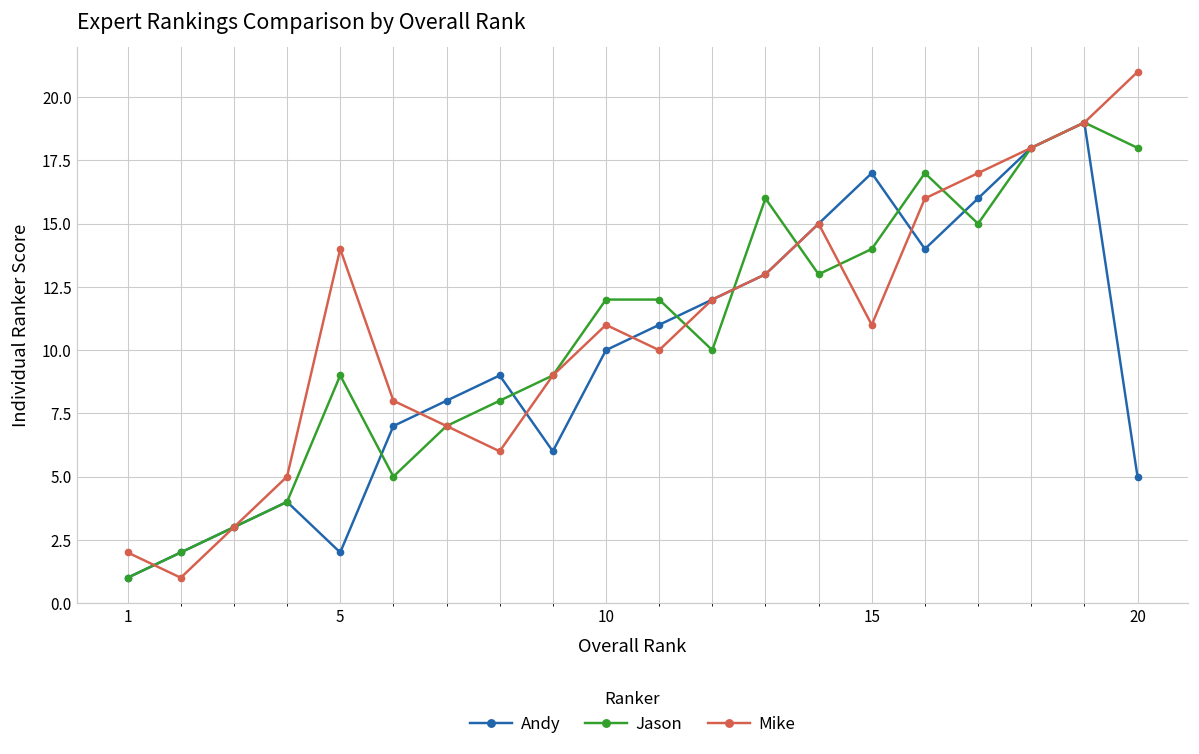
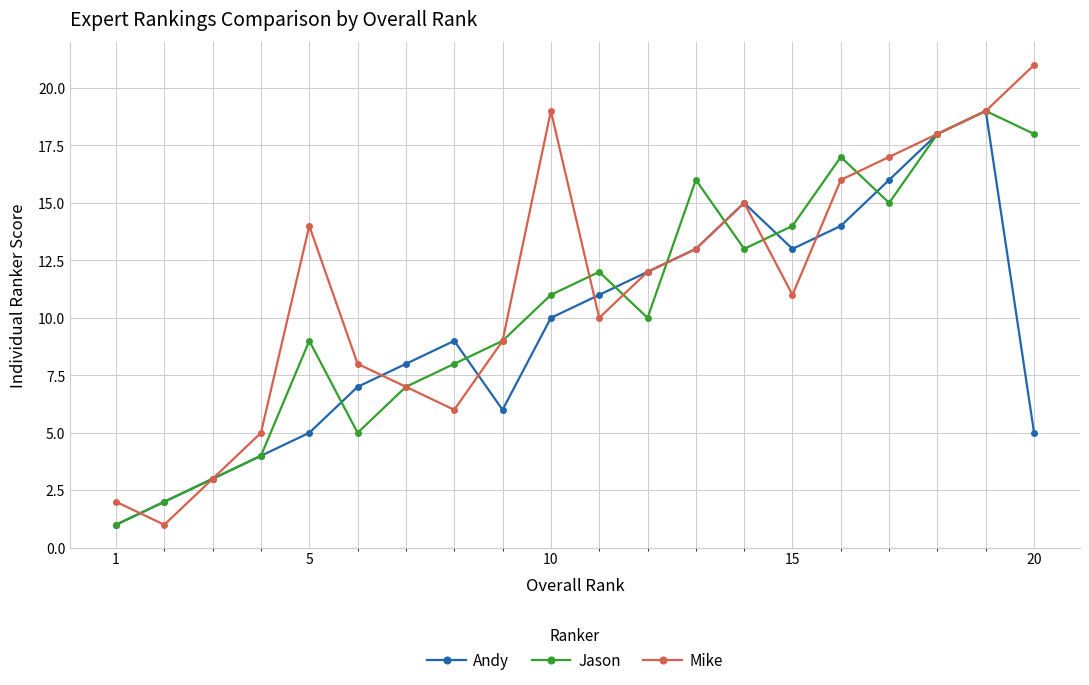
Andy, 5: 2 -> 5
Jason, 10: 12 -> 11
Mike, 10: 11 -> 19
Andy, 15: 17 -> 13
